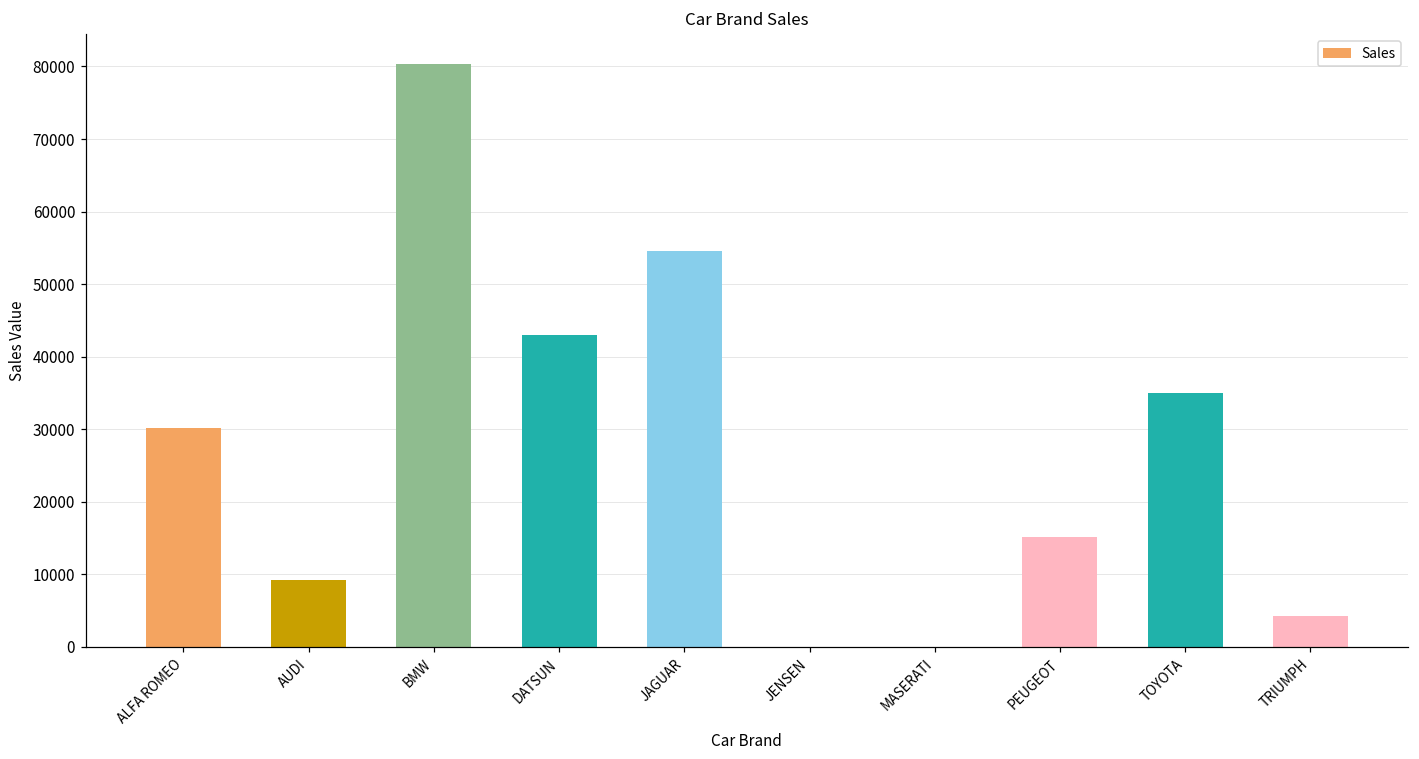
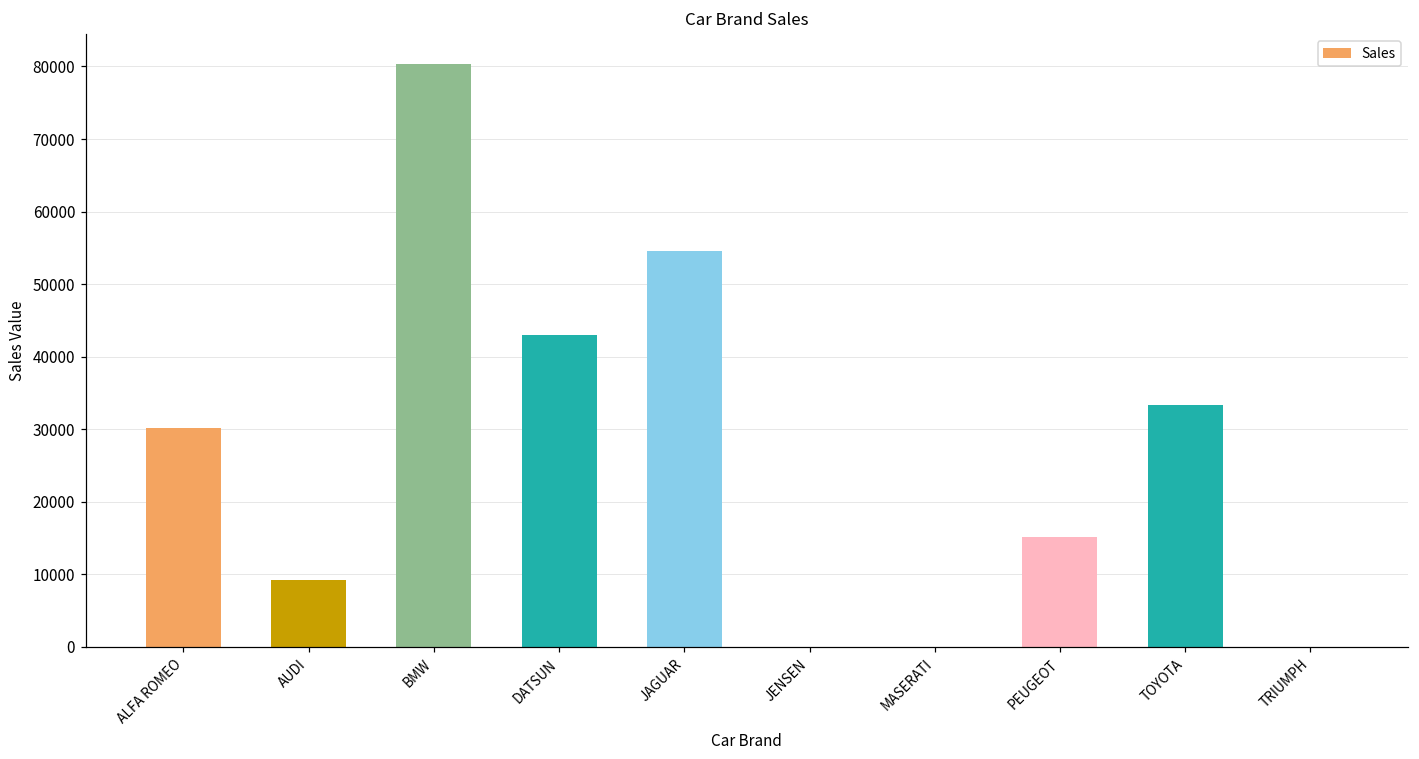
TOYOTA: 35000 -> 33000
TRIUMPH: 4000 -> 0
